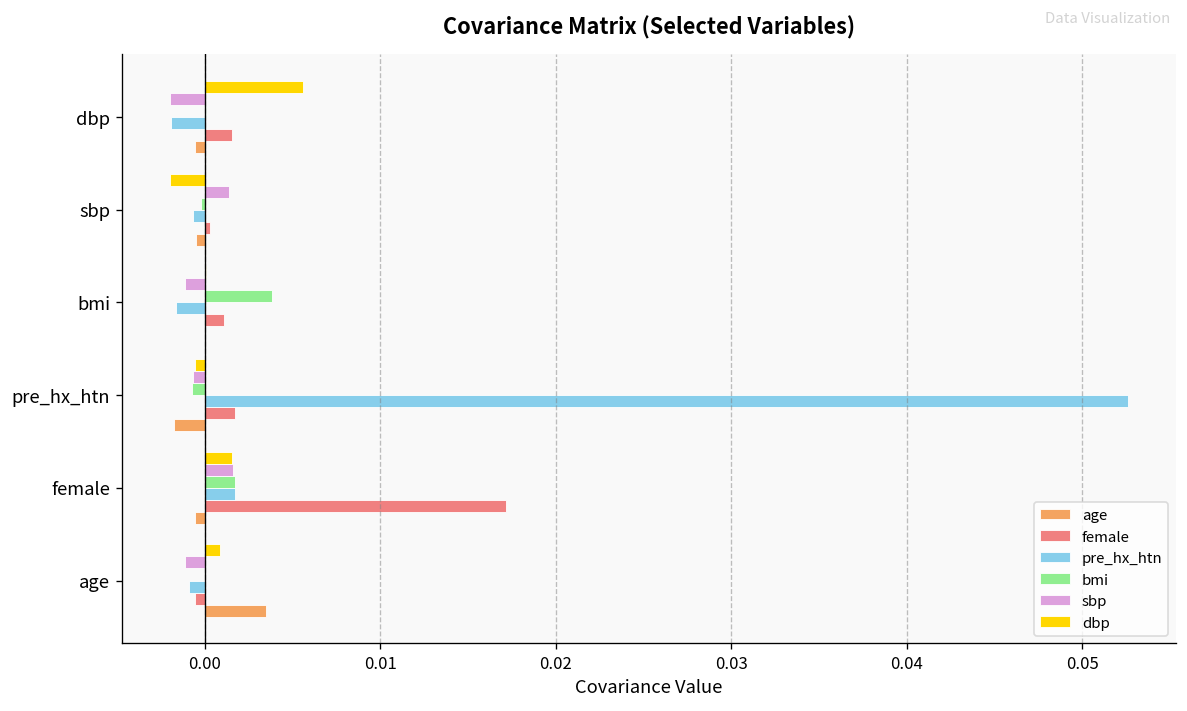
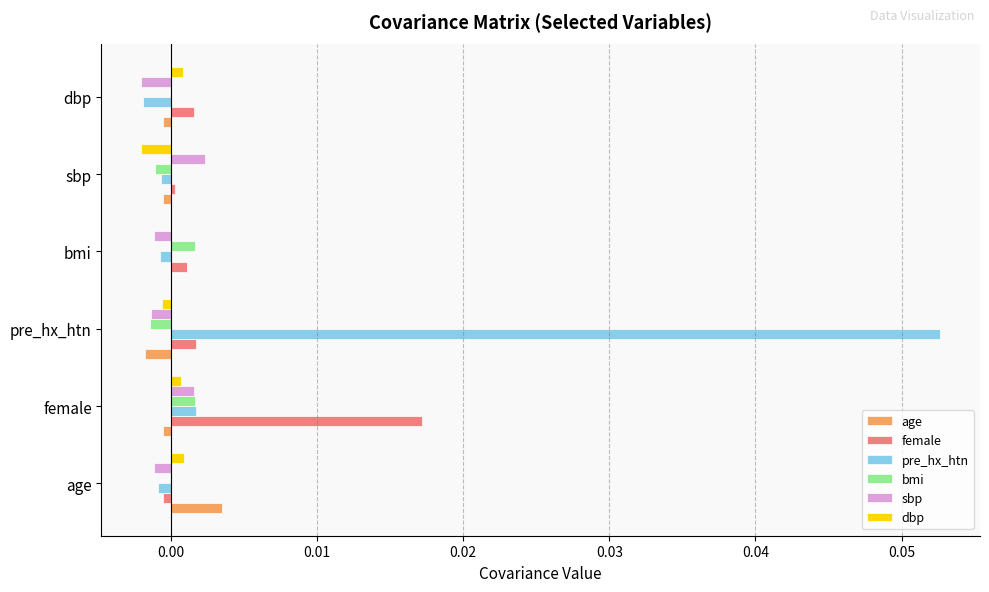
dbp, dbp: 0.0056 -> 0.0009
sbp, sbp: 0.0014 -> 0.0023
bmi, sbp: -0.0002 -> -0.0011
bmi, bmi: 0.0038 -> 0.0016
pre_hx_htn, bmi: -0.0017 -> -0.0007
sbp, pre_hx_htn: -0.0007 -> -0.0014
bmi, pre_hx_htn: -0.0007 -> -0.0014
dbp, female: 0.0016 -> 0.0007
